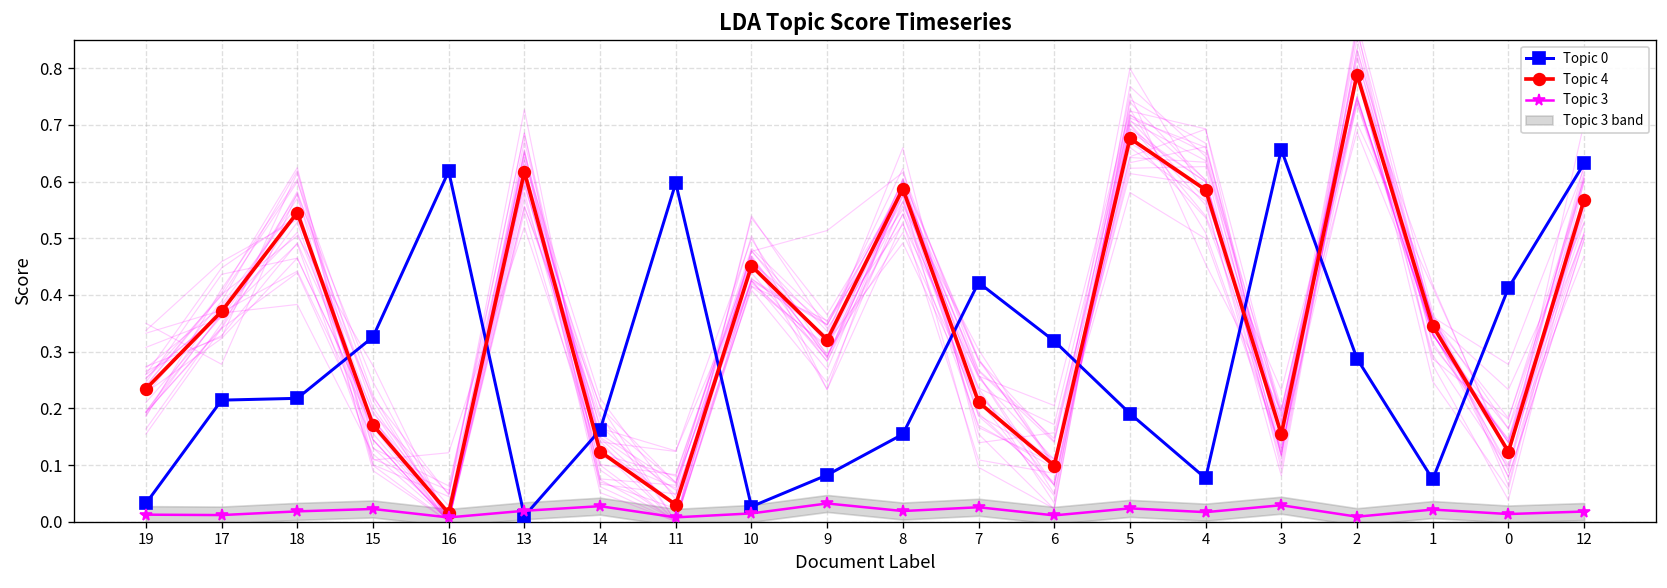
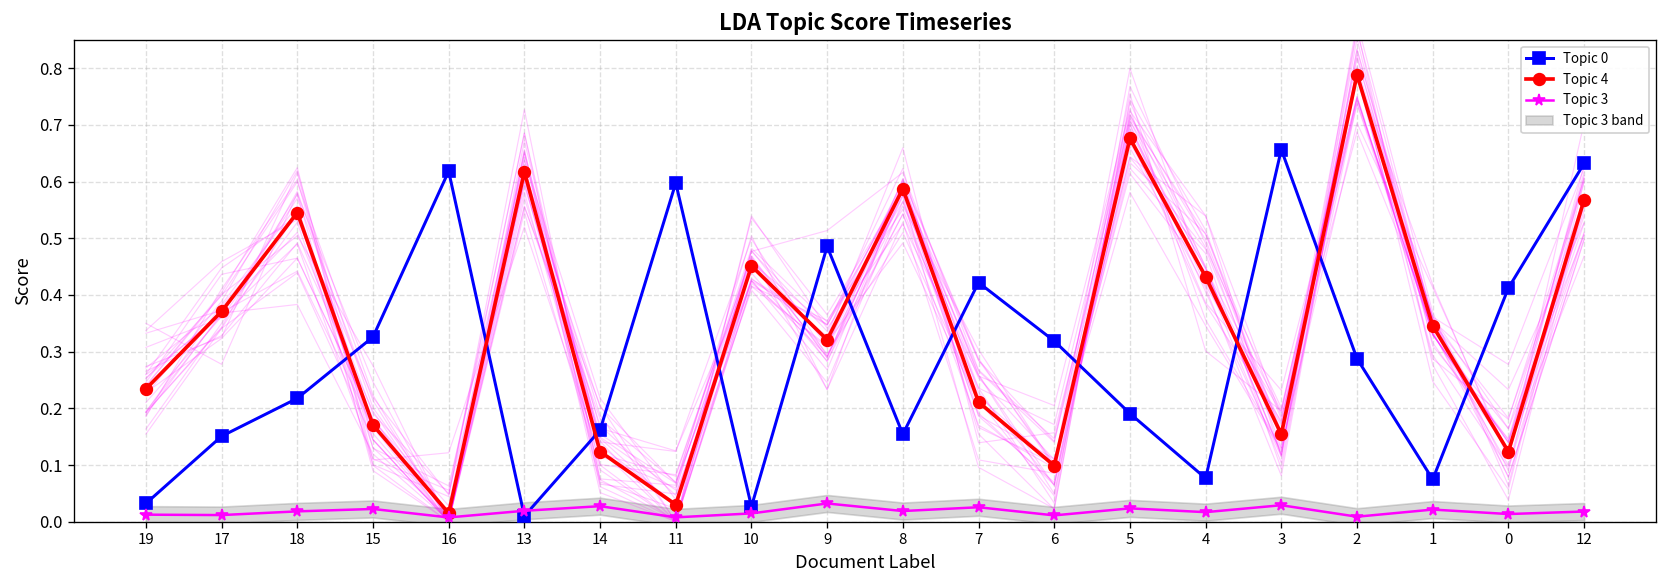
Topic 0, 17: 0.21 -> 0.15
Topic 0, 9: 0.08 -> 0.49
Topic 4, 4: 0.59 -> 0.43
